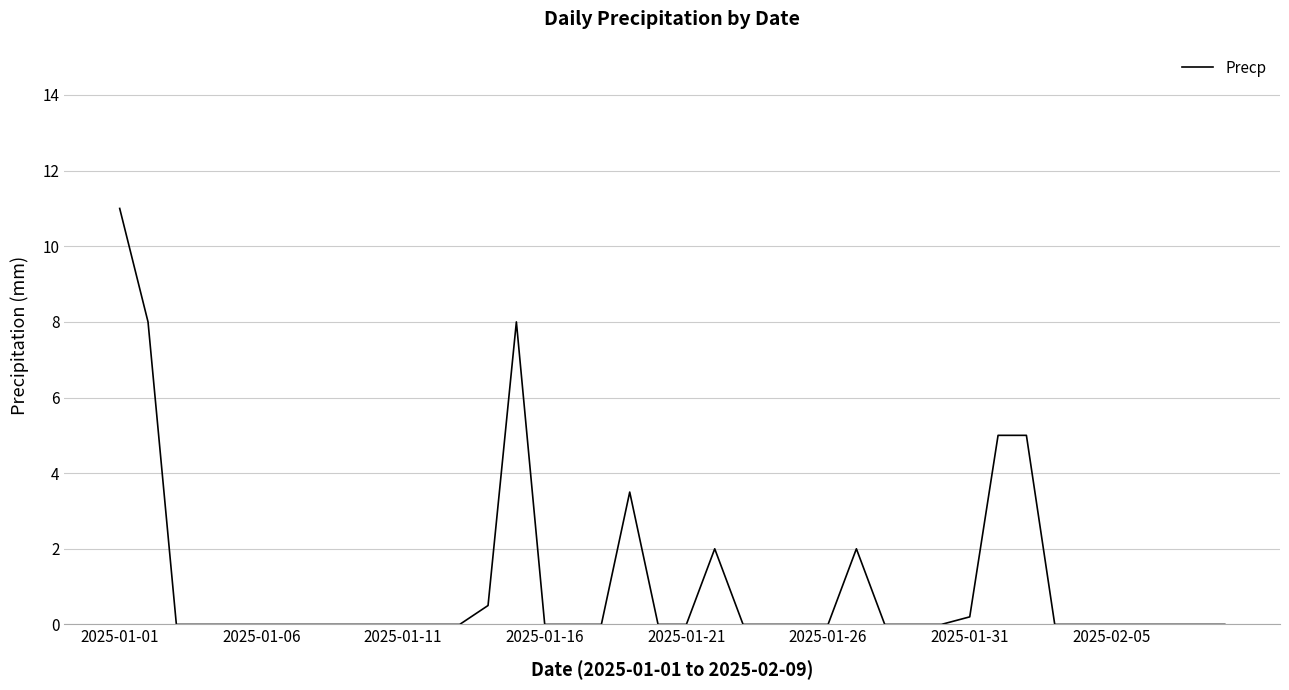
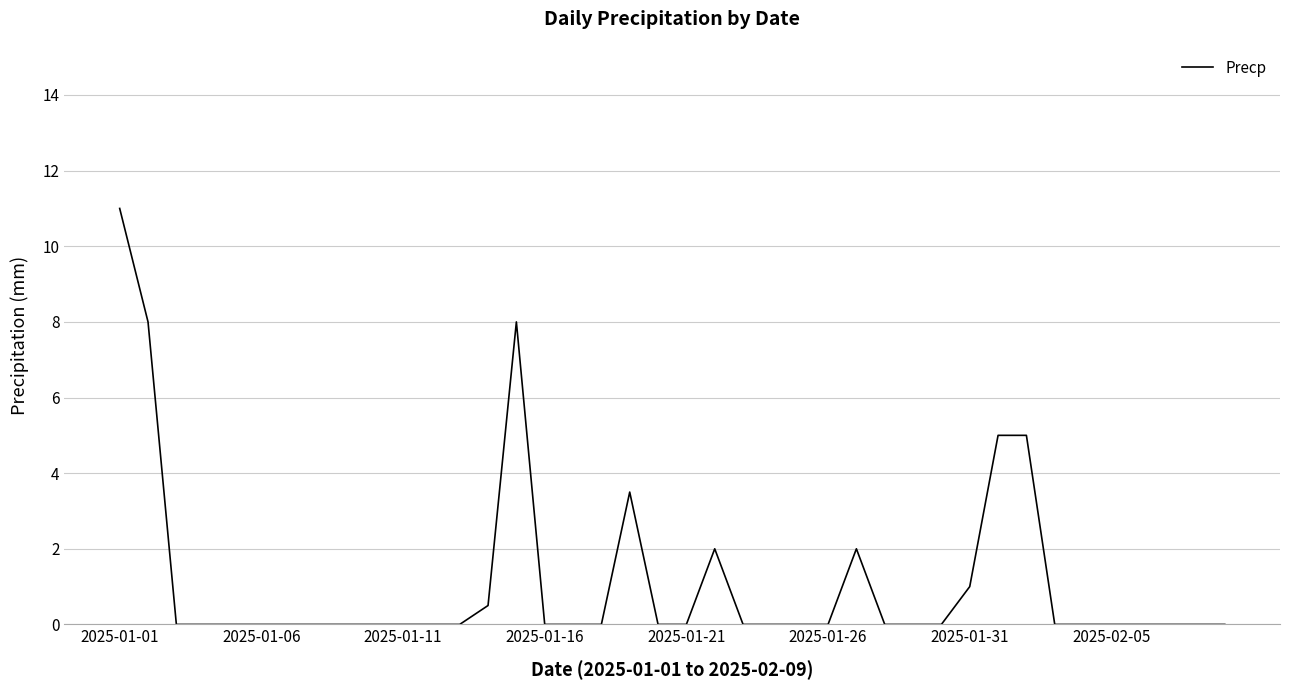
2025-01-31: 0.2 -> 1.0
